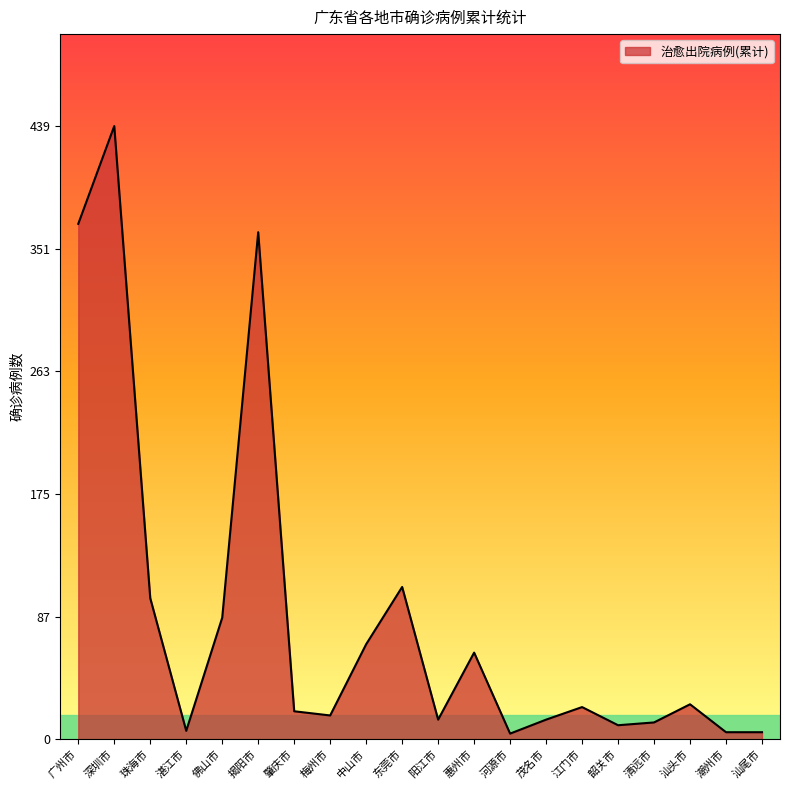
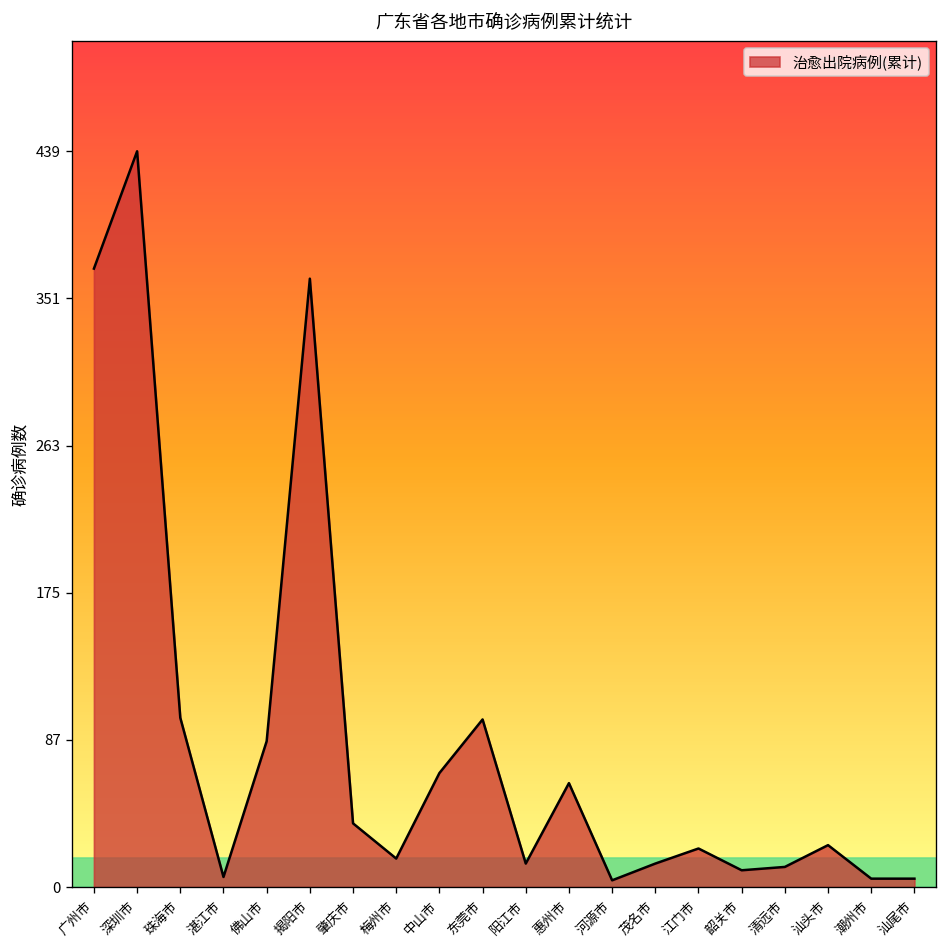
肇庆市: 20 -> 38
东莞市: 109 -> 100
